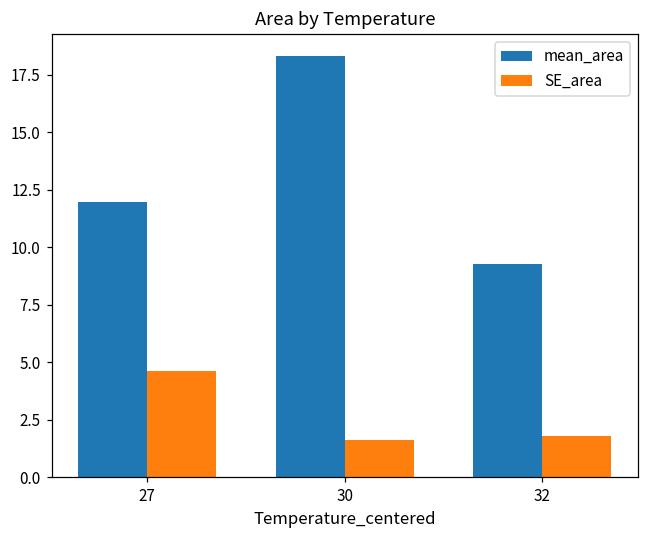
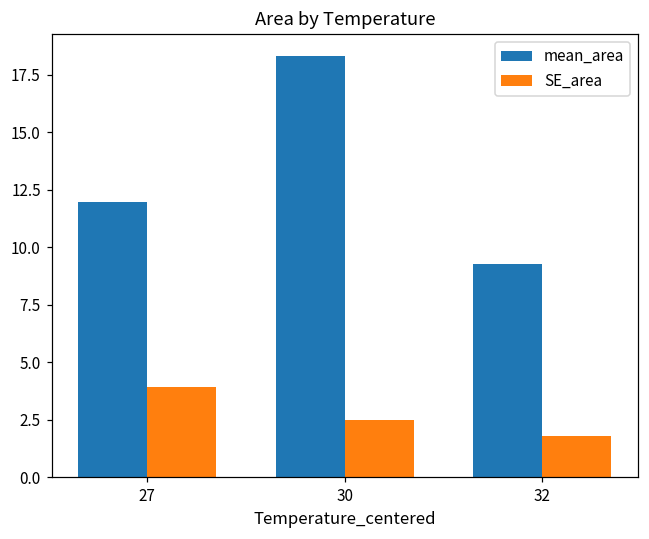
SE_area, 27: 4.6 -> 3.9
SE_area, 30: 1.6 -> 2.5
